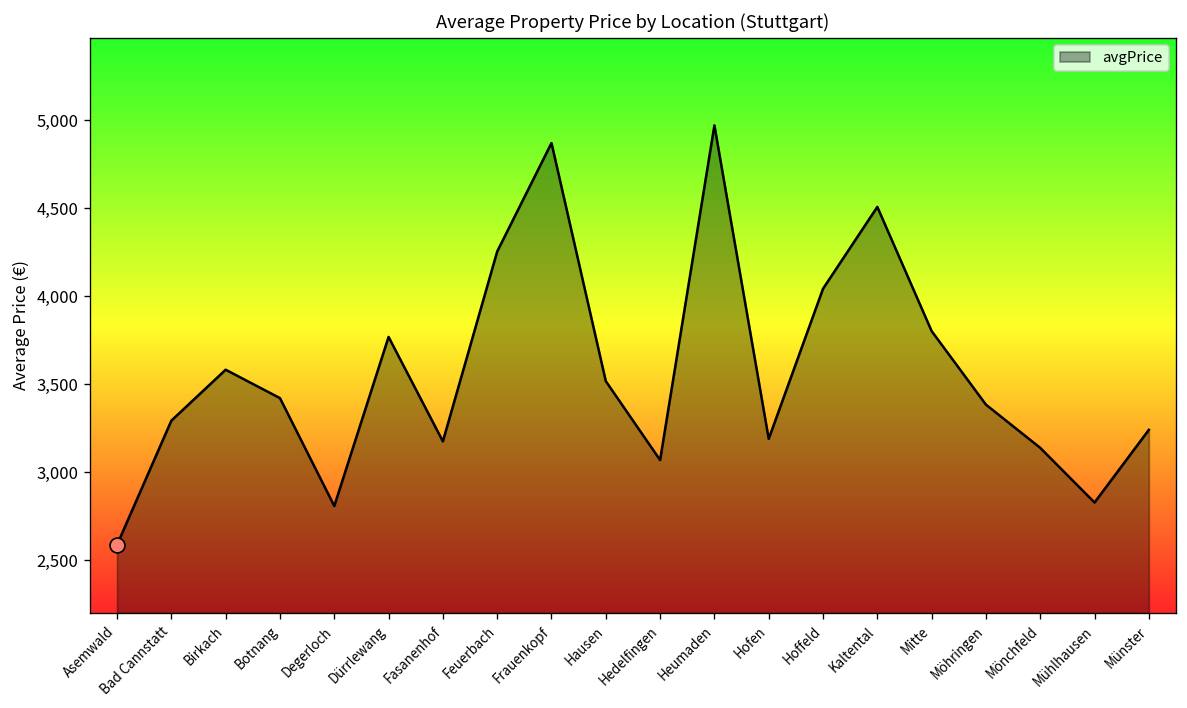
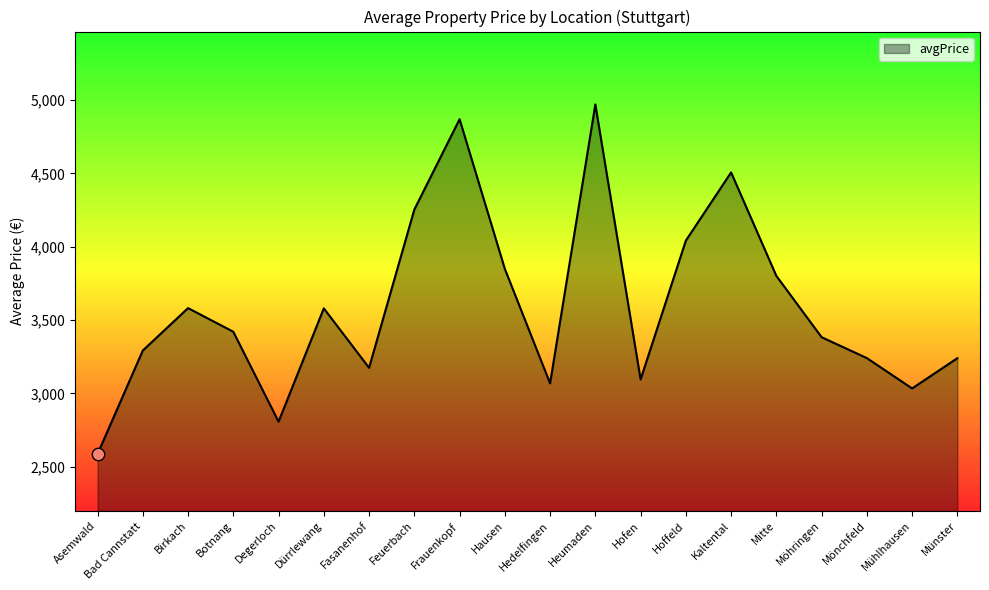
avgPrice, Dürrlewang: 3,770 -> 3,580
avgPrice, Hausen: 3,520 -> 3,850
avgPrice, Hofen: 3,190 -> 3,100
avgPrice, Mönchfeld: 3,140 -> 3,240
avgPrice, Mühlhausen: 2,830 -> 3,030
